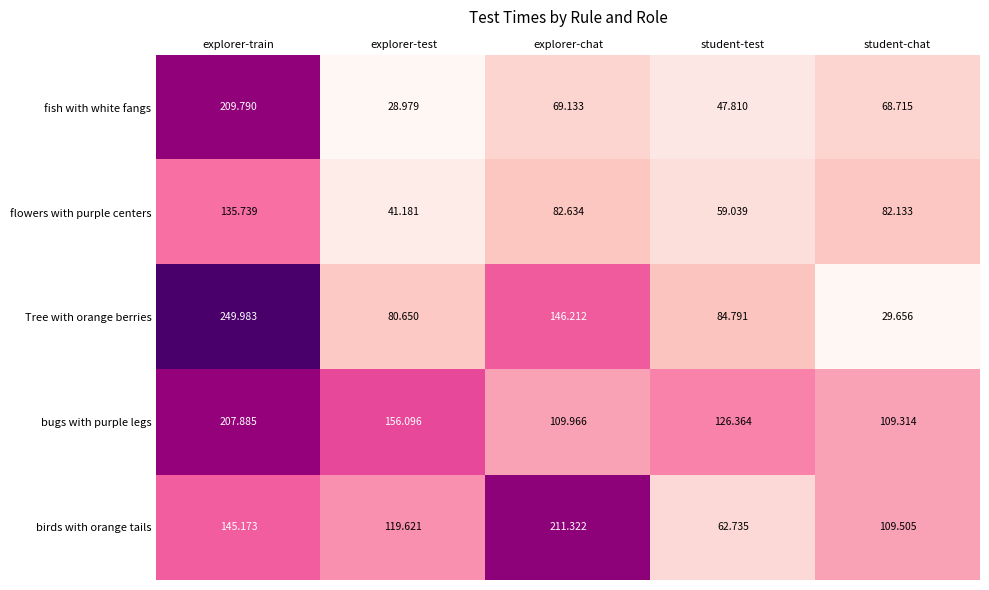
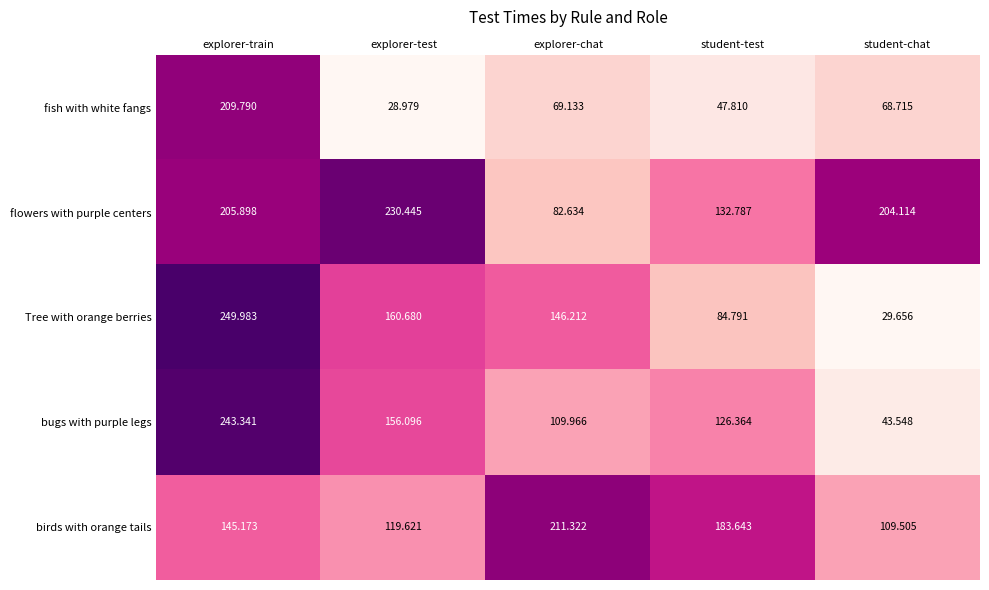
flowers with purple centers, explorer-train: 135.739 -> 205.898
flowers with purple centers, explorer-test: 41.181 -> 230.445
flowers with purple centers, student-test: 59.039 -> 132.787
flowers with purple centers, student-chat: 82.133 -> 204.114
Tree with orange berries, explorer-test: 80.650 -> 160.680
bugs with purple legs, explorer-train: 207.885 -> 243.341
bugs with purple legs, student-chat: 109.314 -> 43.548
birds with orange tails, student-test: 62.735 -> 183.643
